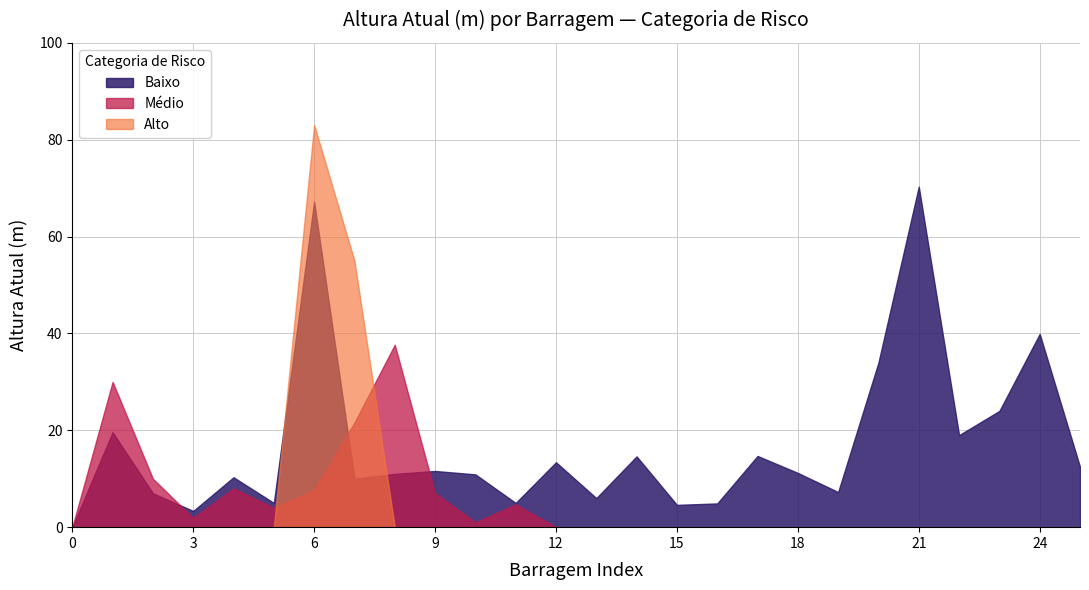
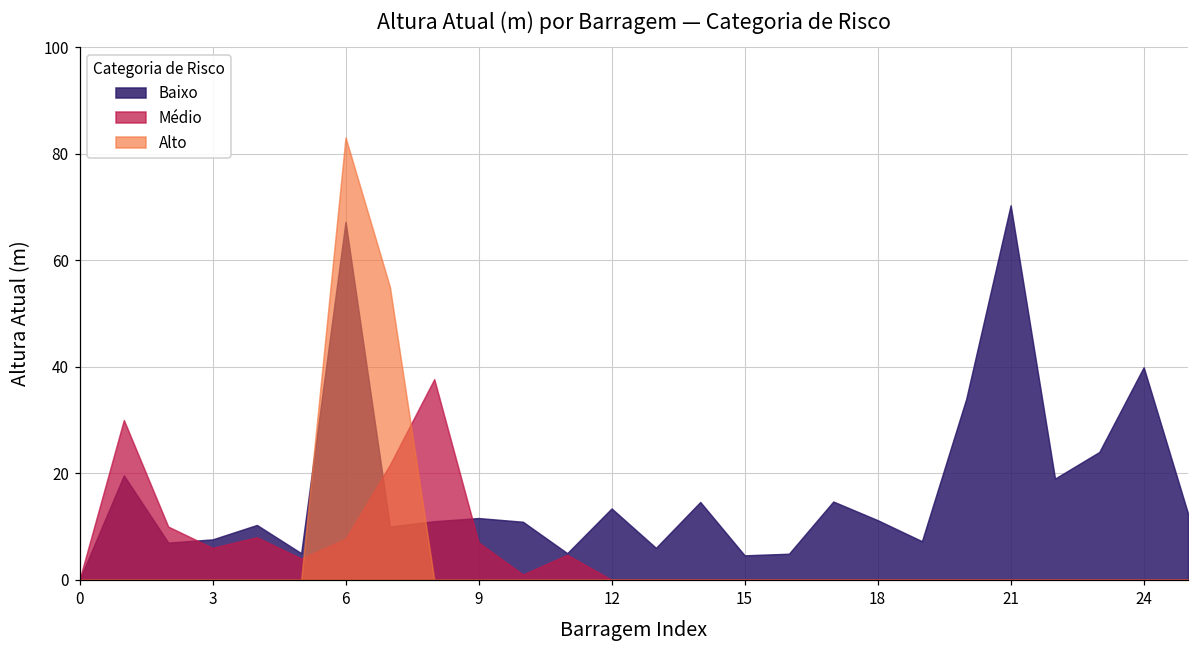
Baixo, 3: 3 -> 8
Médio, 3: 2 -> 6
